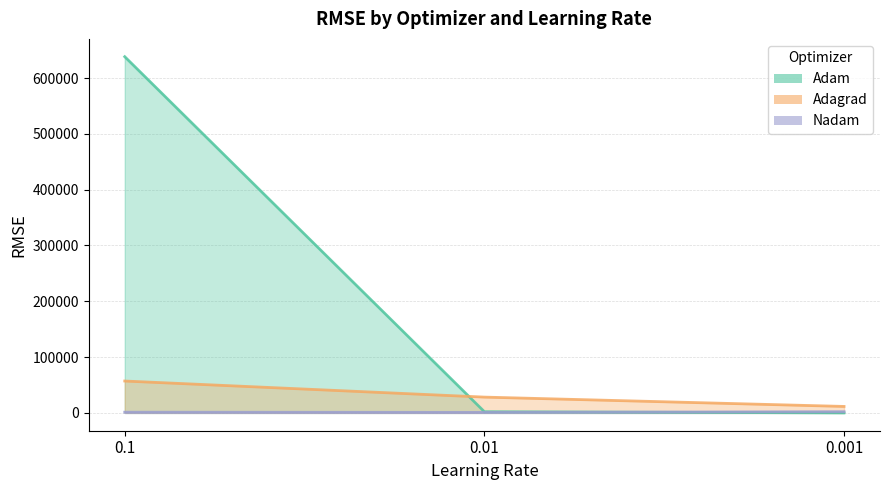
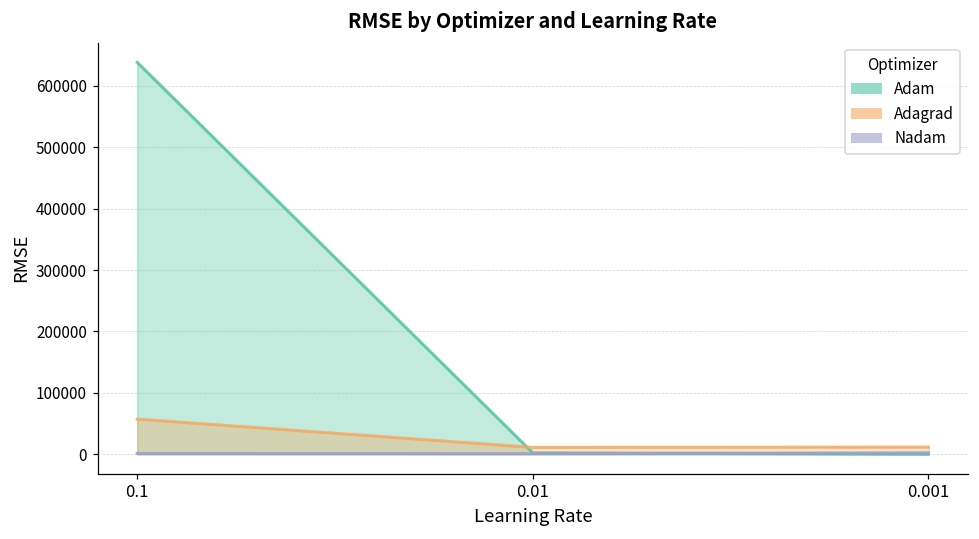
Adagrad, 0.01: 30000 -> 10000
